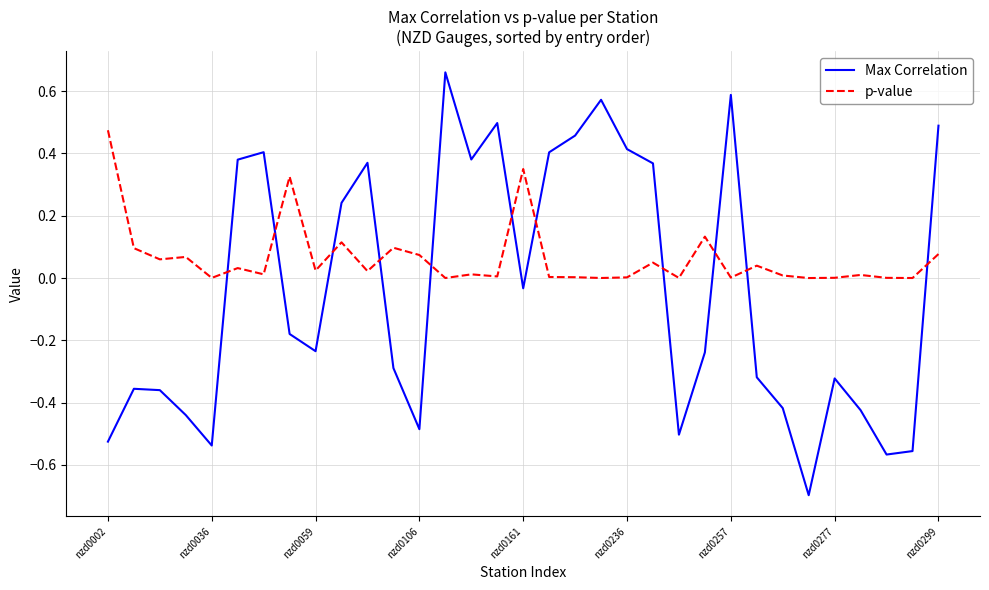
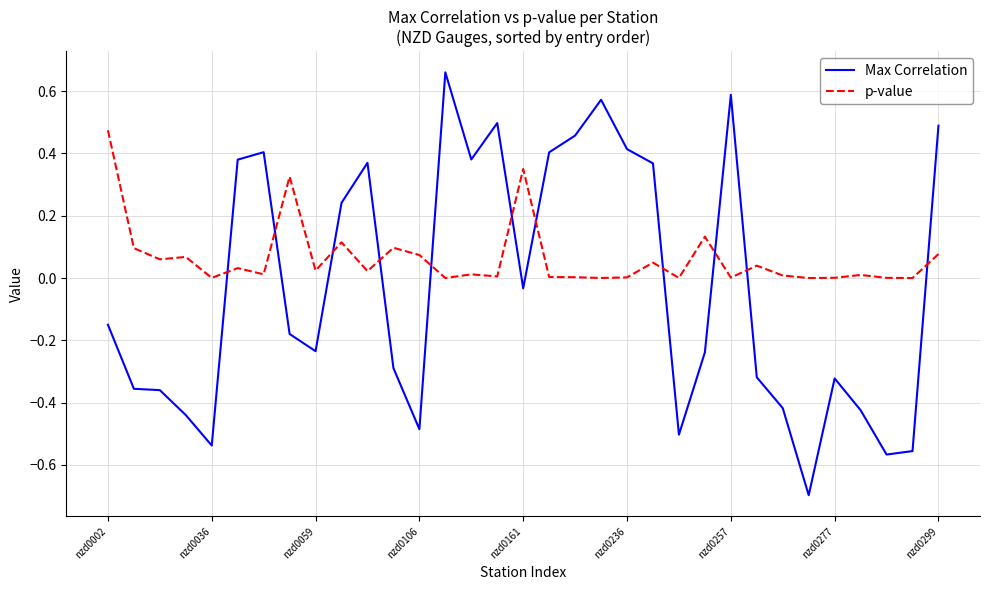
Max Correlation, nzd0002: -0.53 -> -0.15
